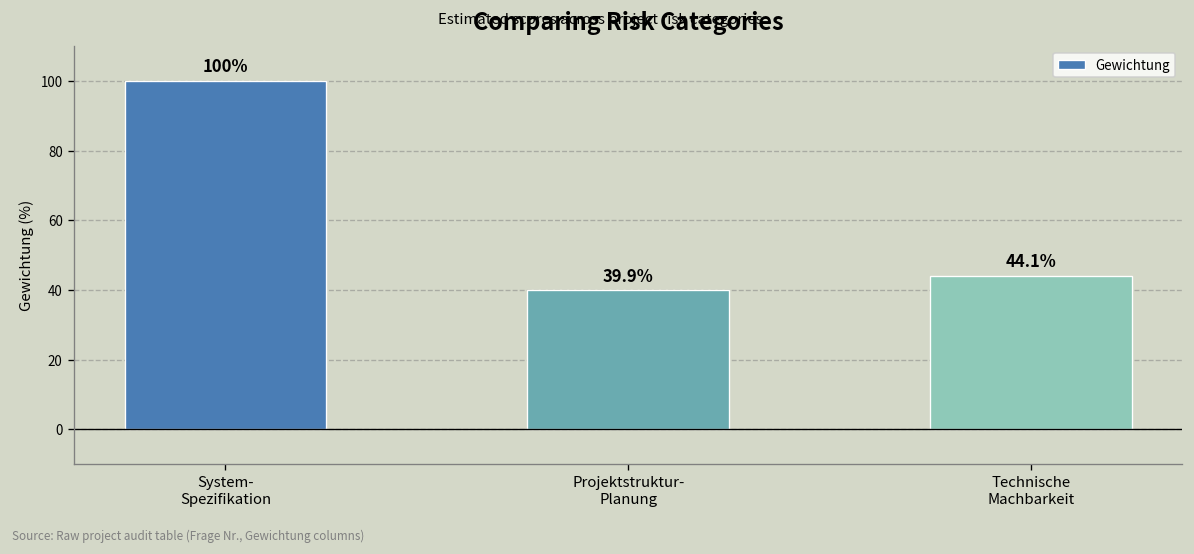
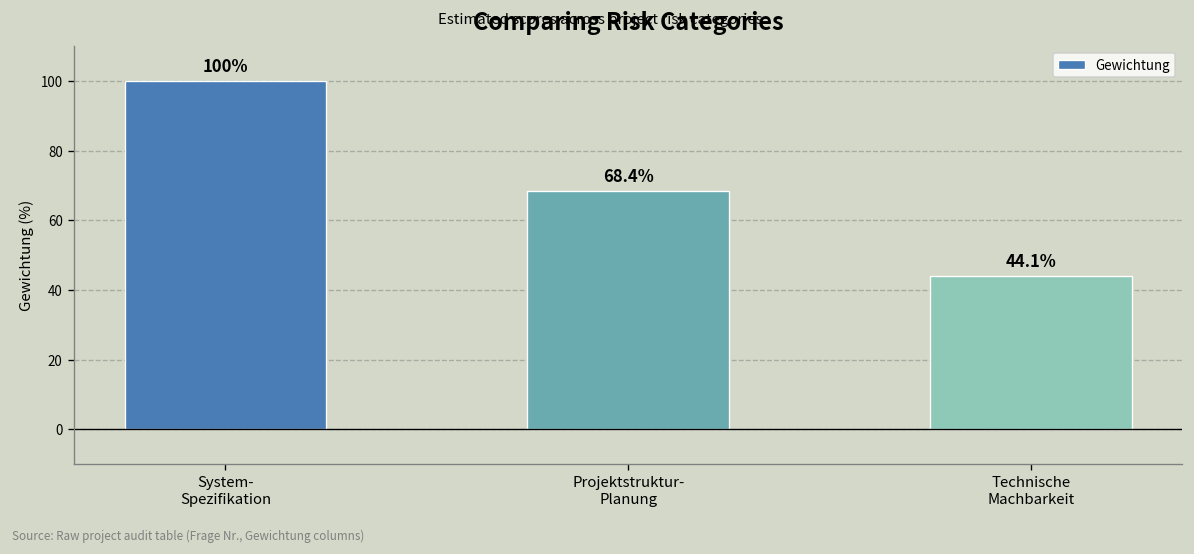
Projektstruktur- Planung: 39.9% -> 68.4%
